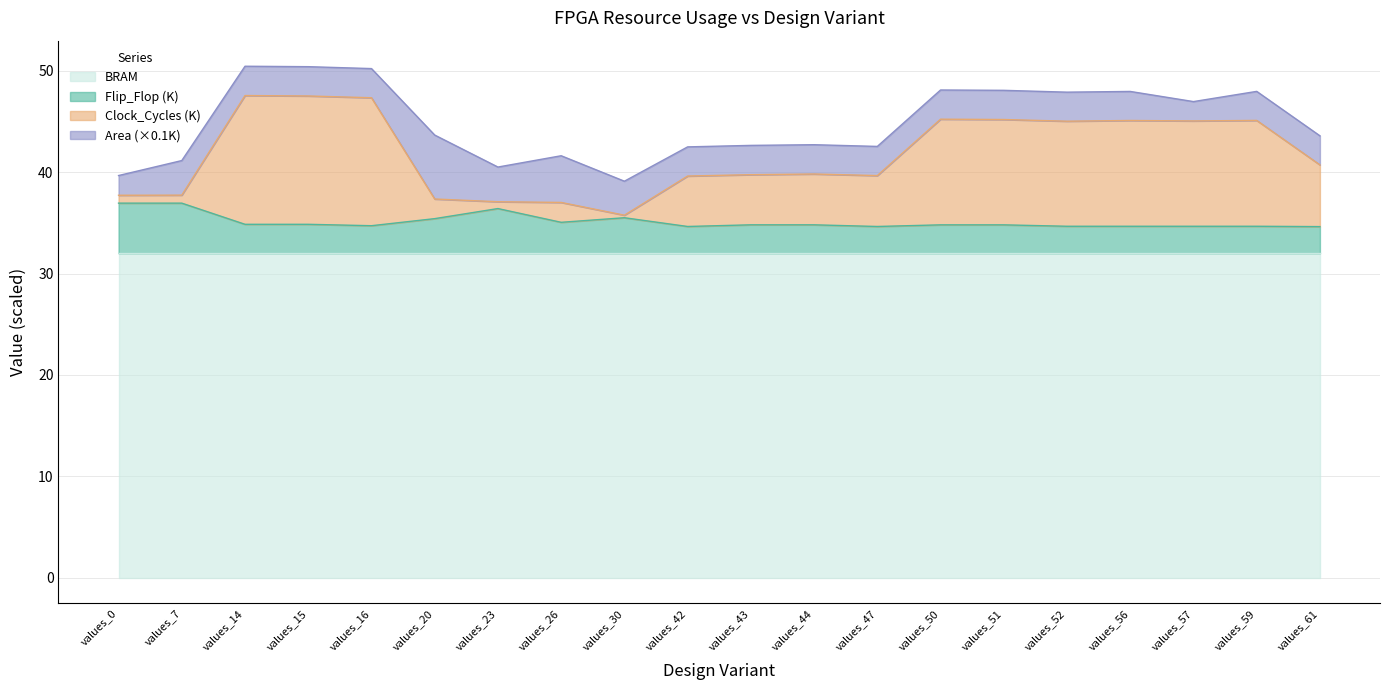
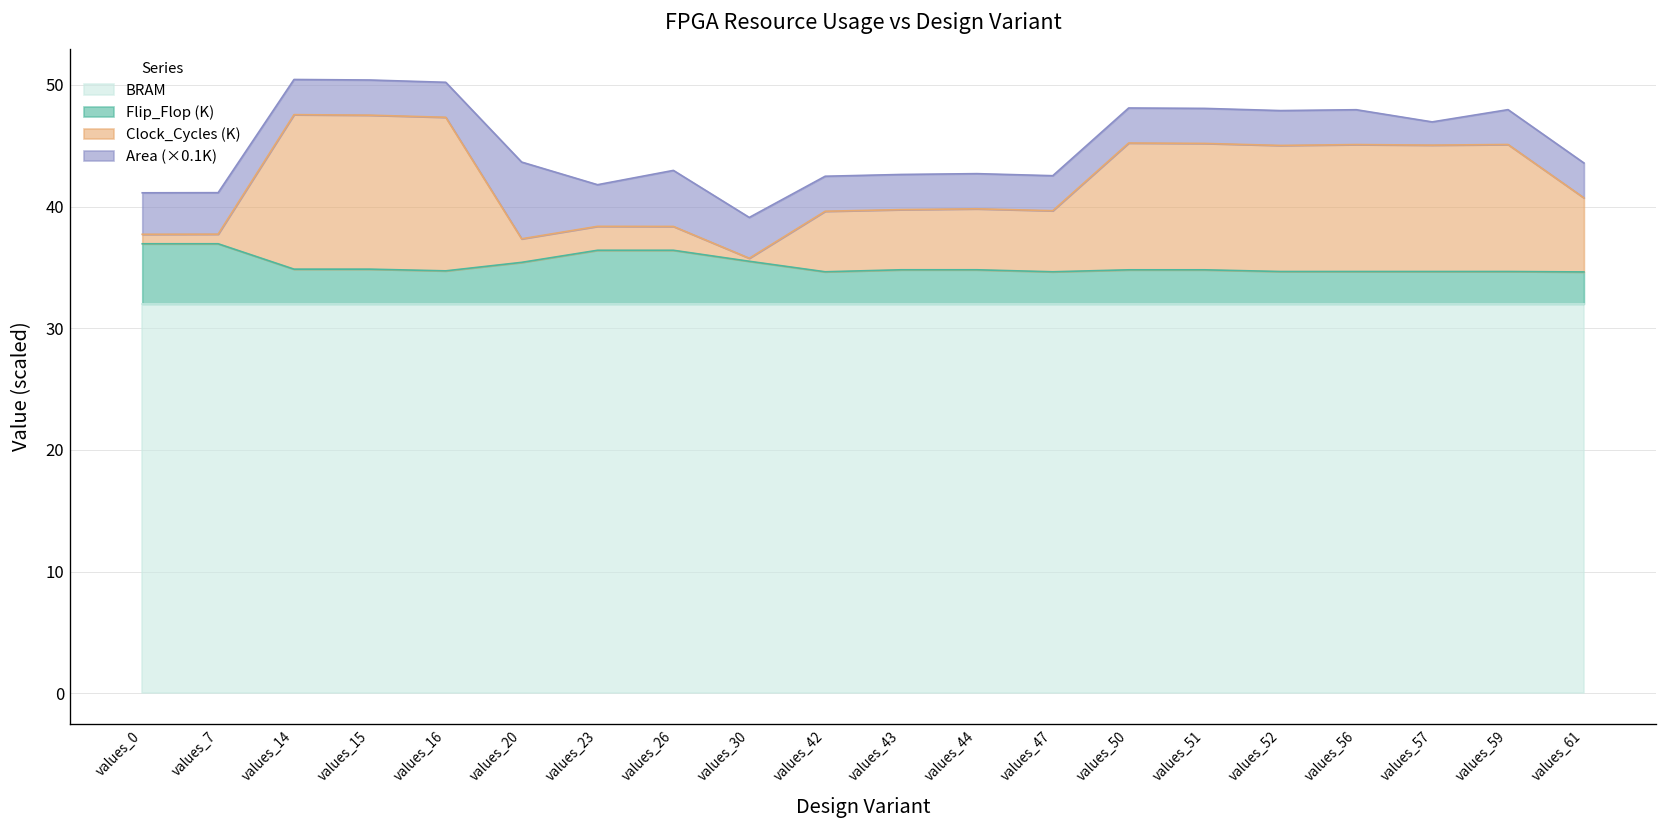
Area (×0.1K), values_0: 1.9 -> 3.4
Clock_Cycles (K), values_23: 0.7 -> 2.0
Flip_Flop (K), values_26: 35.1 -> 36.4
